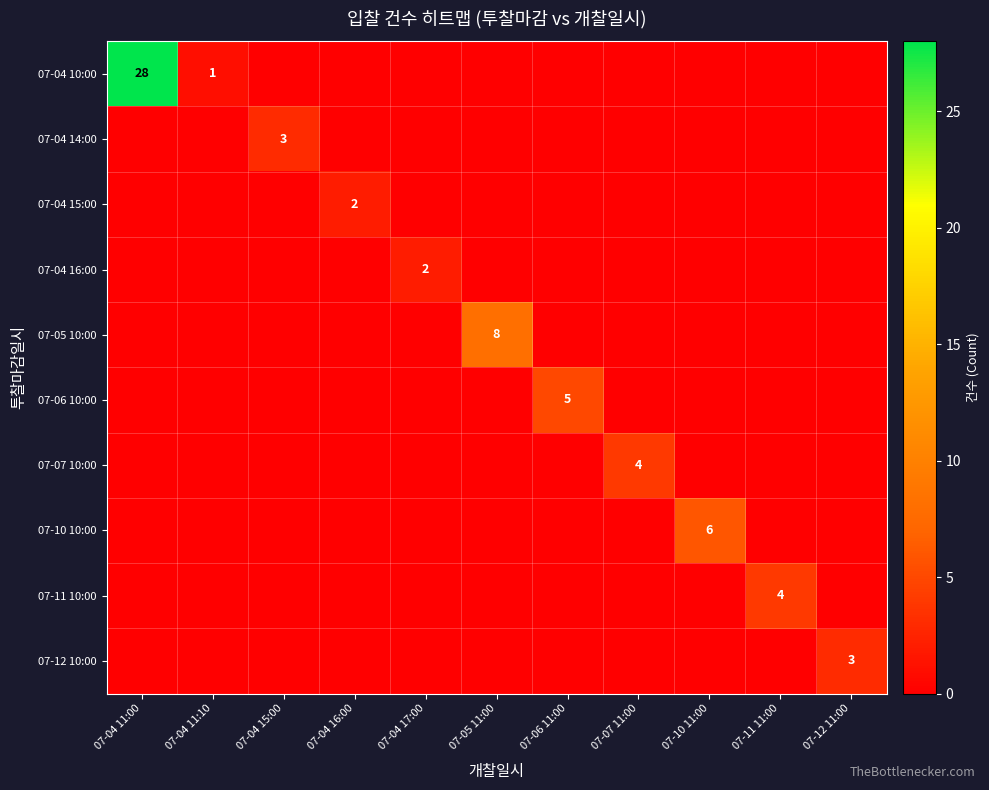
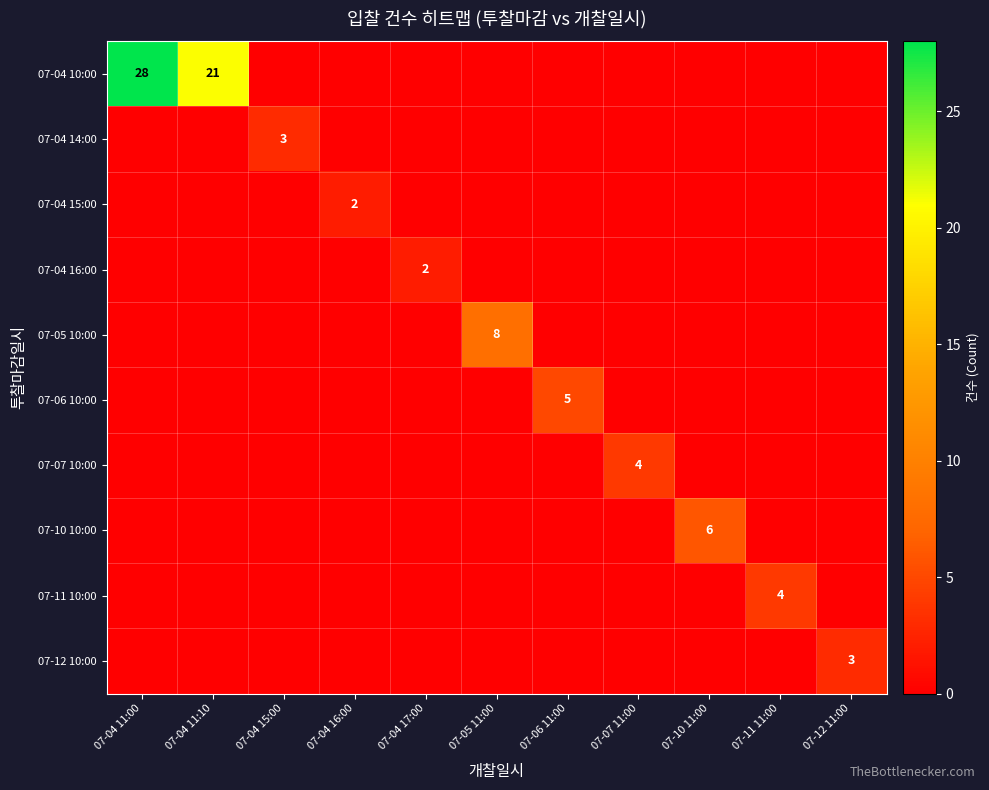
07-04 10:00, 07-04 11:10: 1 -> 21
